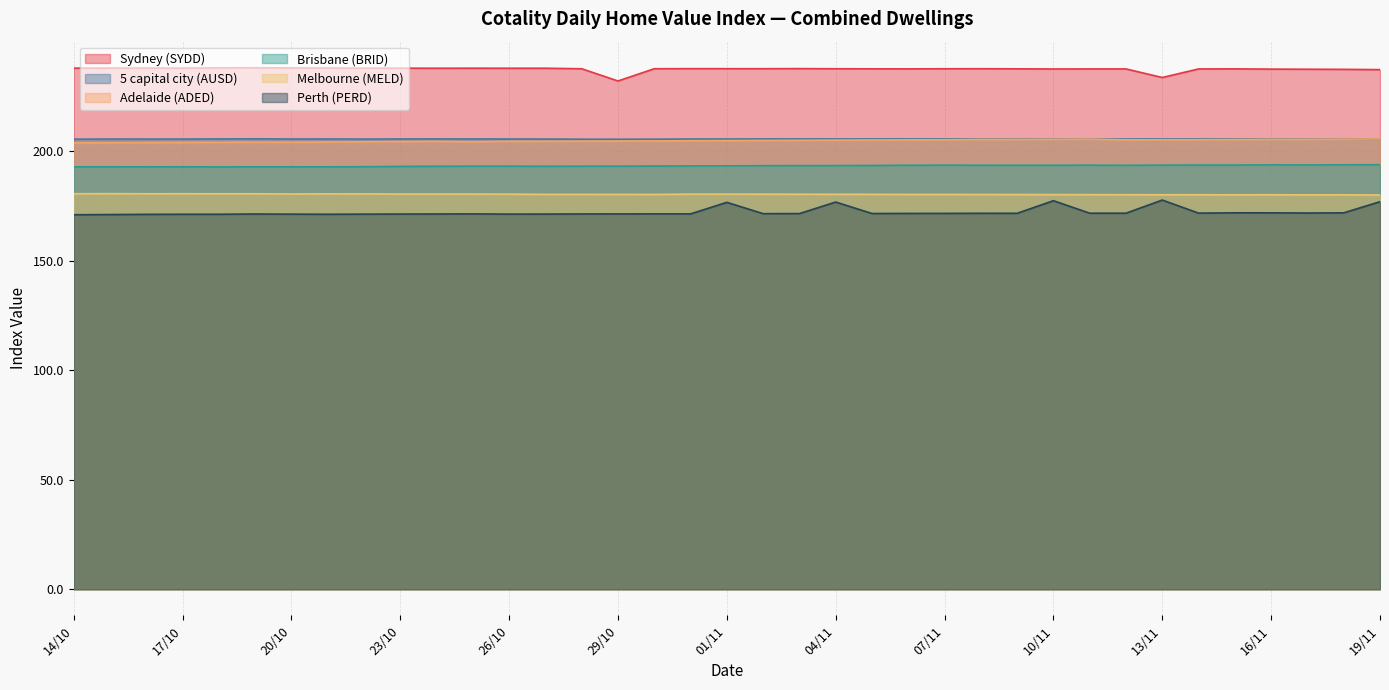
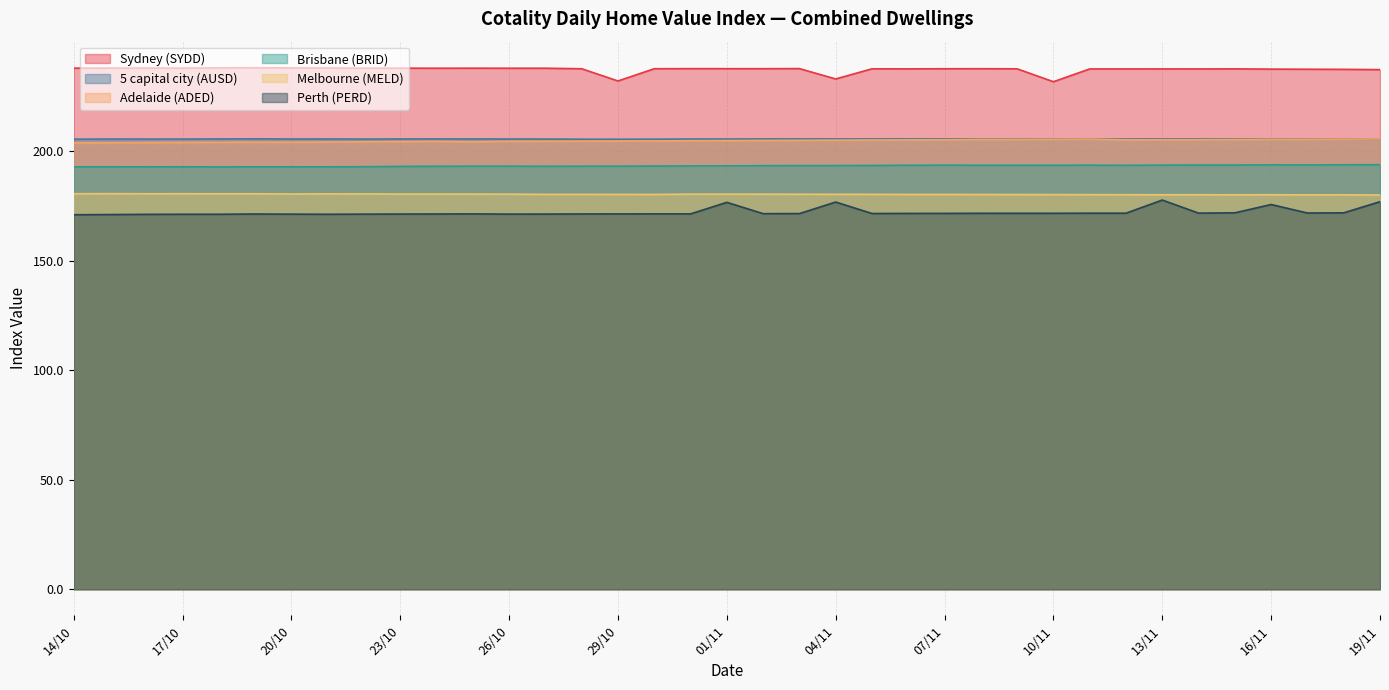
Sydney (SYDD), 04/11: 238 -> 233
Sydney (SYDD), 10/11: 237 -> 232
Perth (PERD), 10/11: 177 -> 172
Sydney (SYDD), 13/11: 234 -> 237
Perth (PERD), 16/11: 172 -> 176
